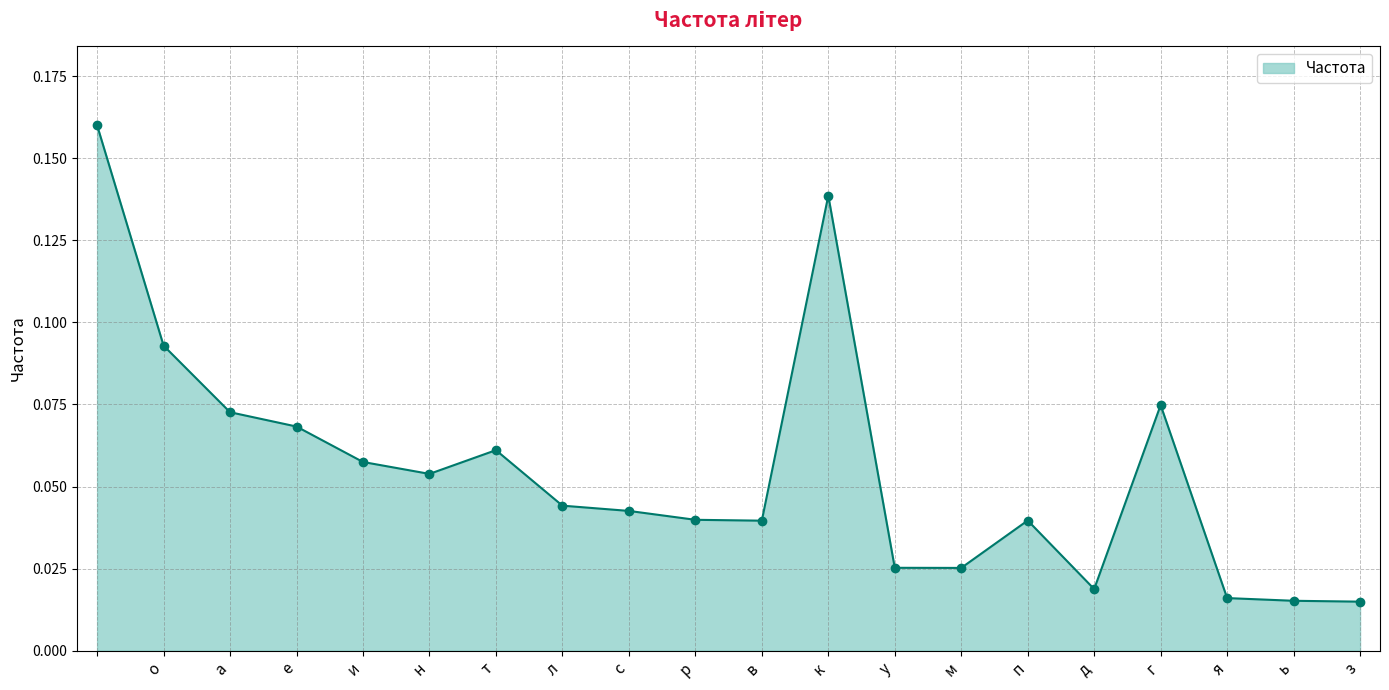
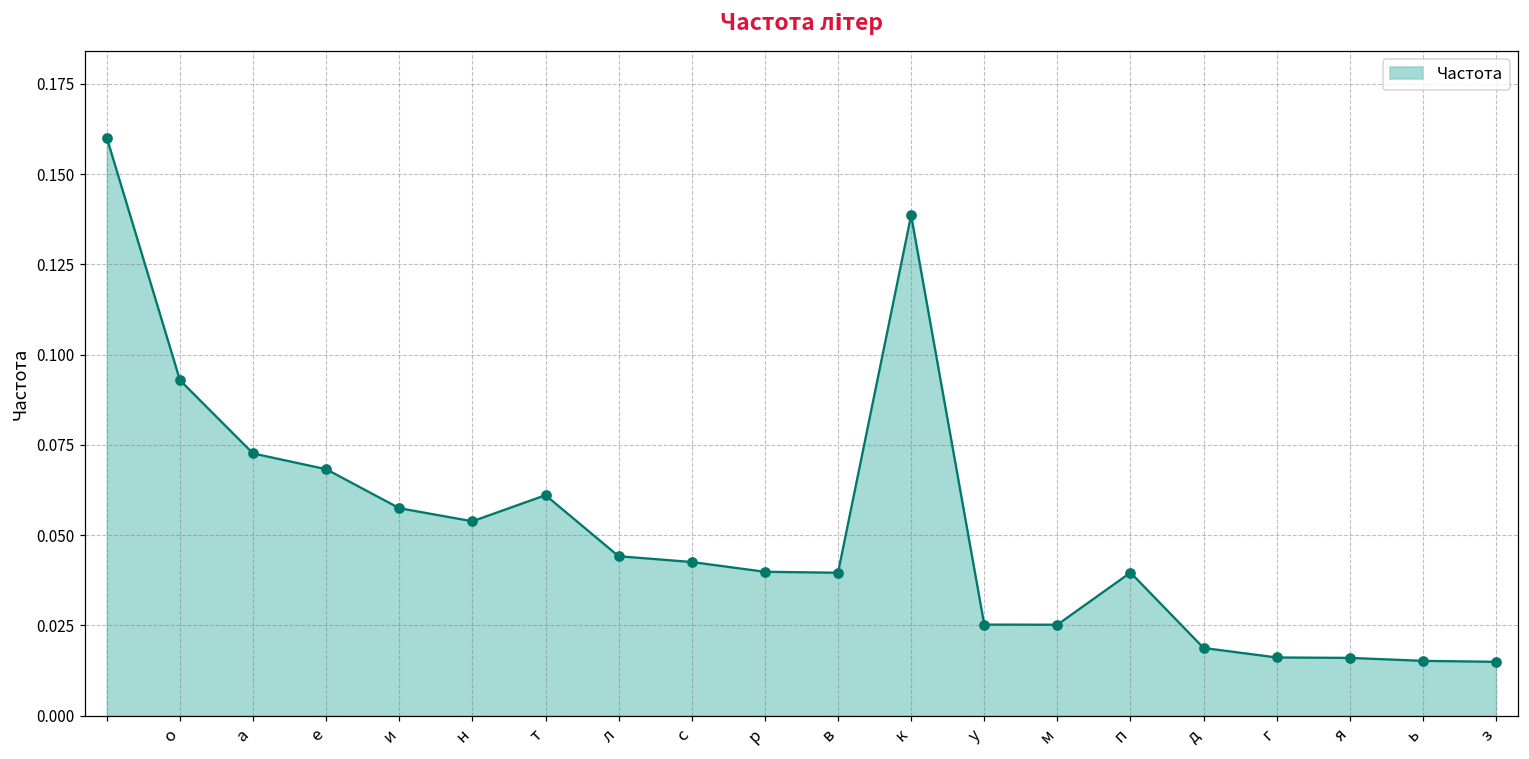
г: 0.075 -> 0.016
